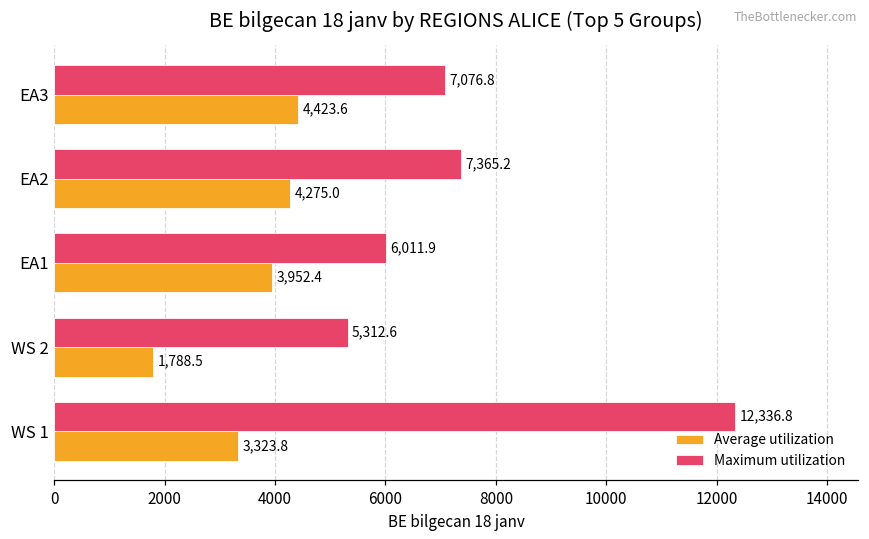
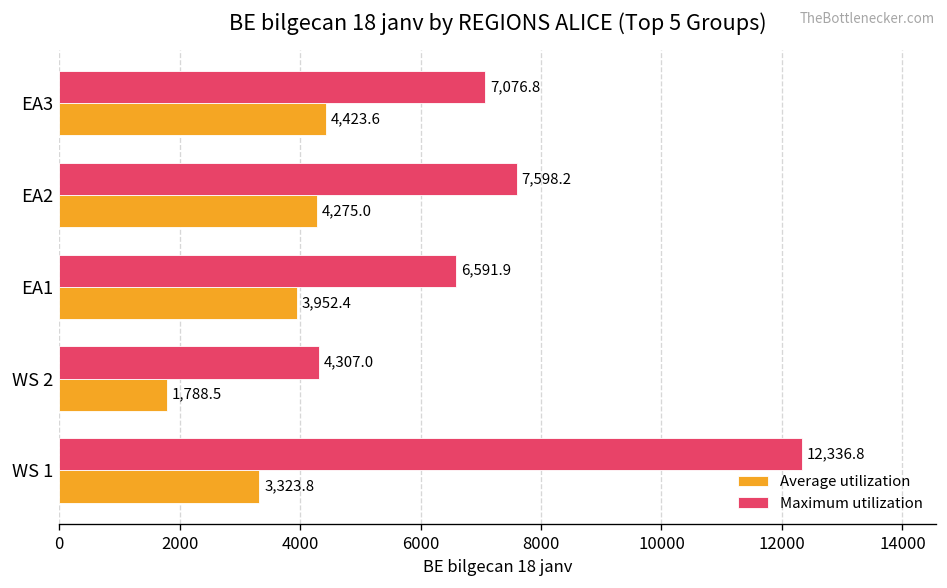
Maximum utilization, EA2: 7,365.2 -> 7,598.2
Maximum utilization, EA1: 6,011.9 -> 6,591.9
Maximum utilization, WS 2: 5,312.6 -> 4,307.0
